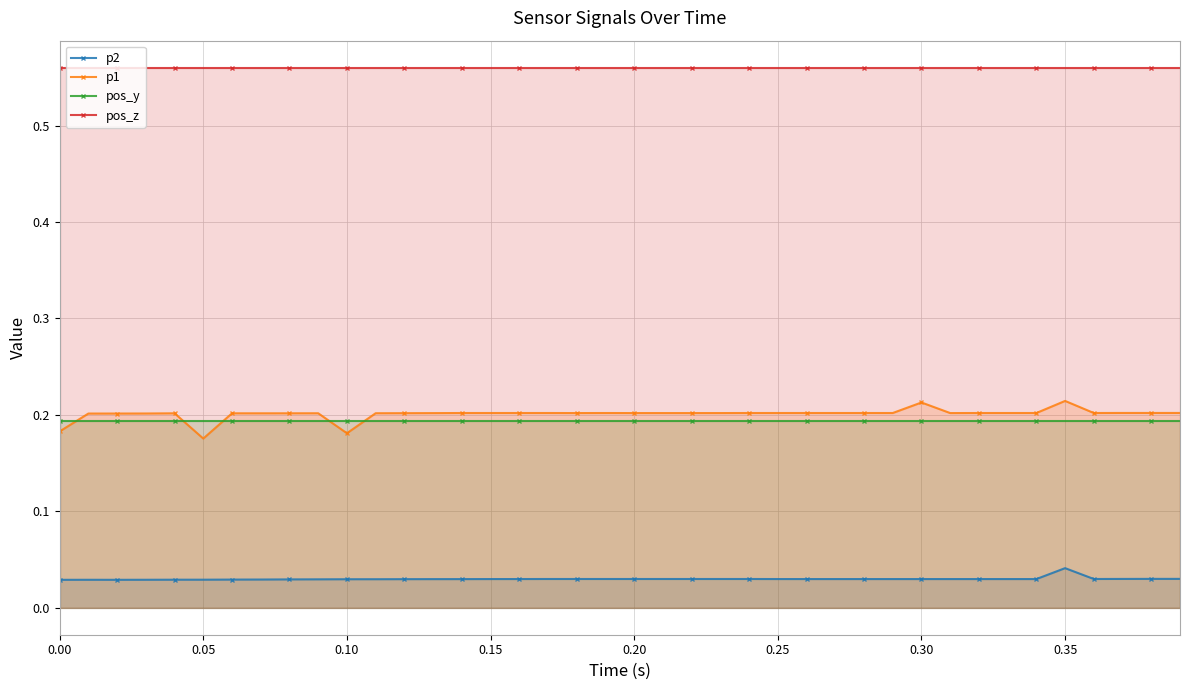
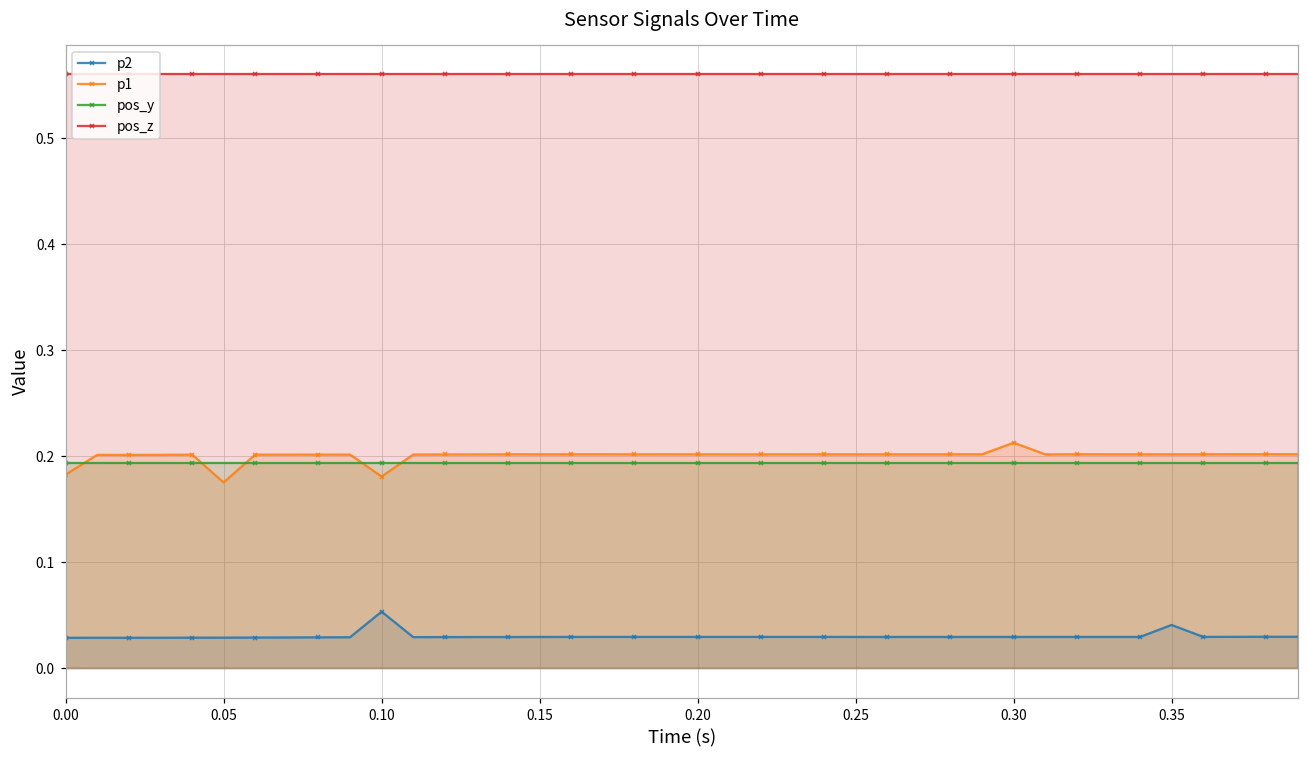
p2, 0.10: 0.03 -> 0.05
p1, 0.35: 0.21 -> 0.20
